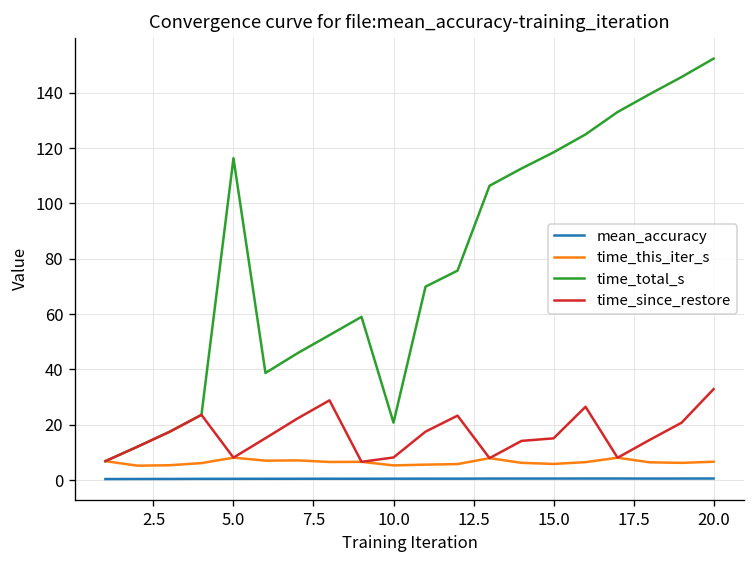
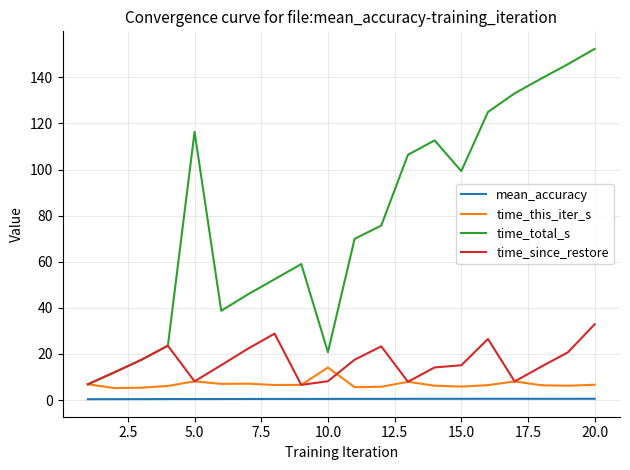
time_this_iter_s, 10.0: 5 -> 14
time_total_s, 15.0: 118 -> 99
